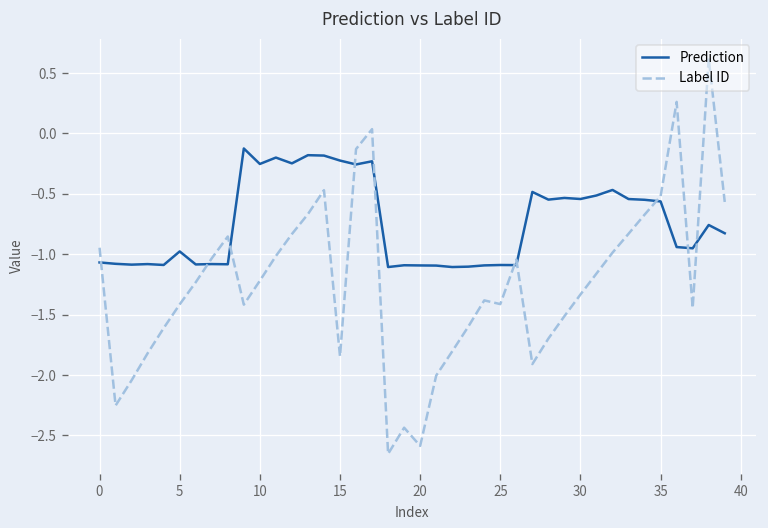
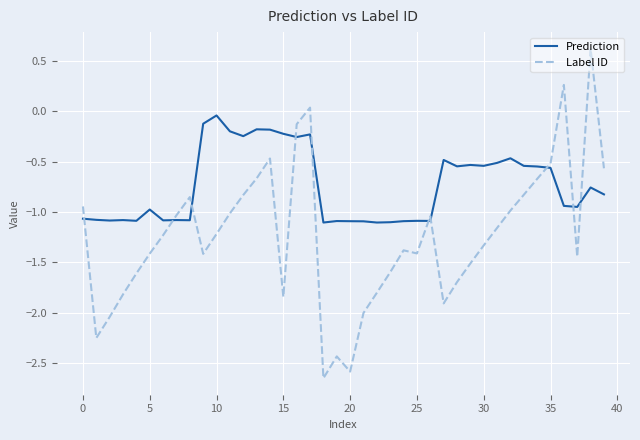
Prediction, 10: -0.25 -> -0.04
